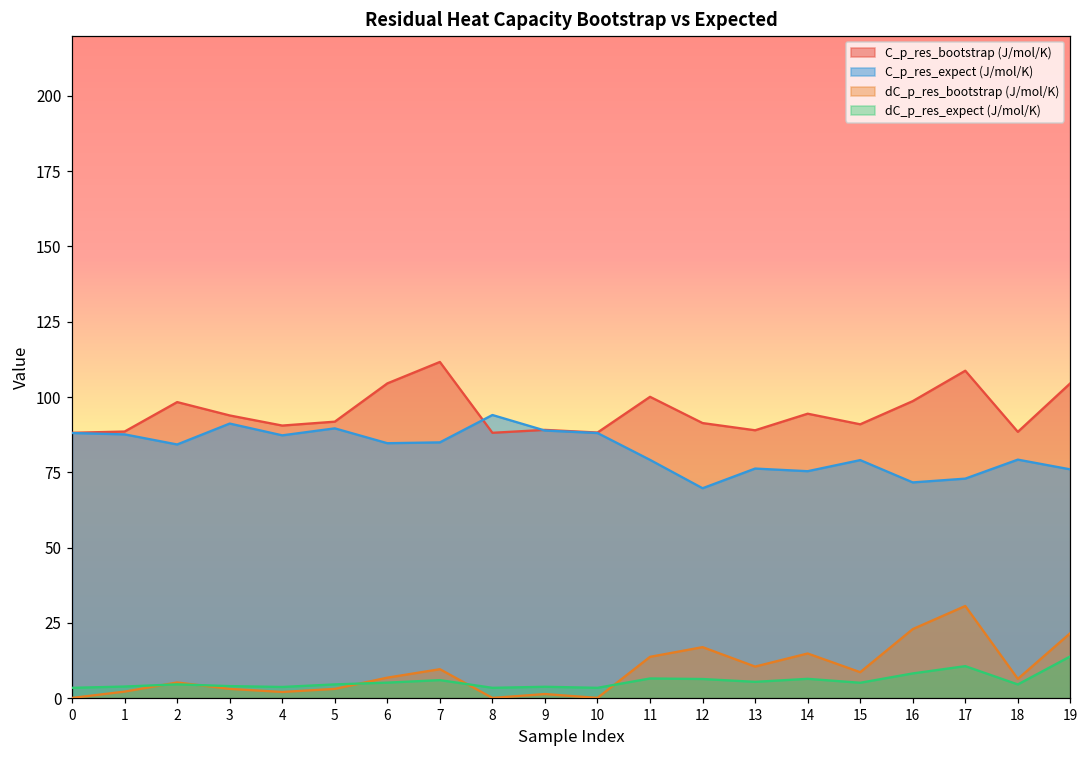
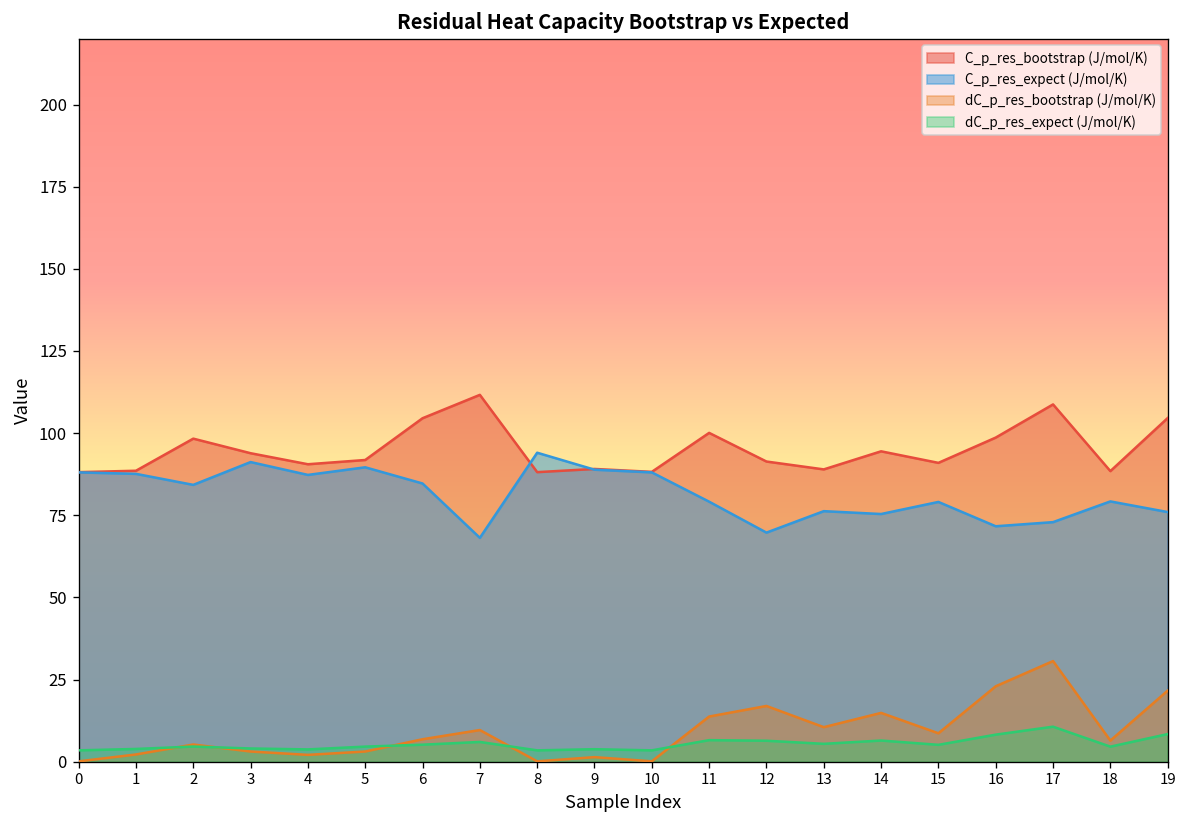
C_p_res_expect (J/mol/K), 7: 85 -> 68
dC_p_res_expect (J/mol/K), 19: 14 -> 8
